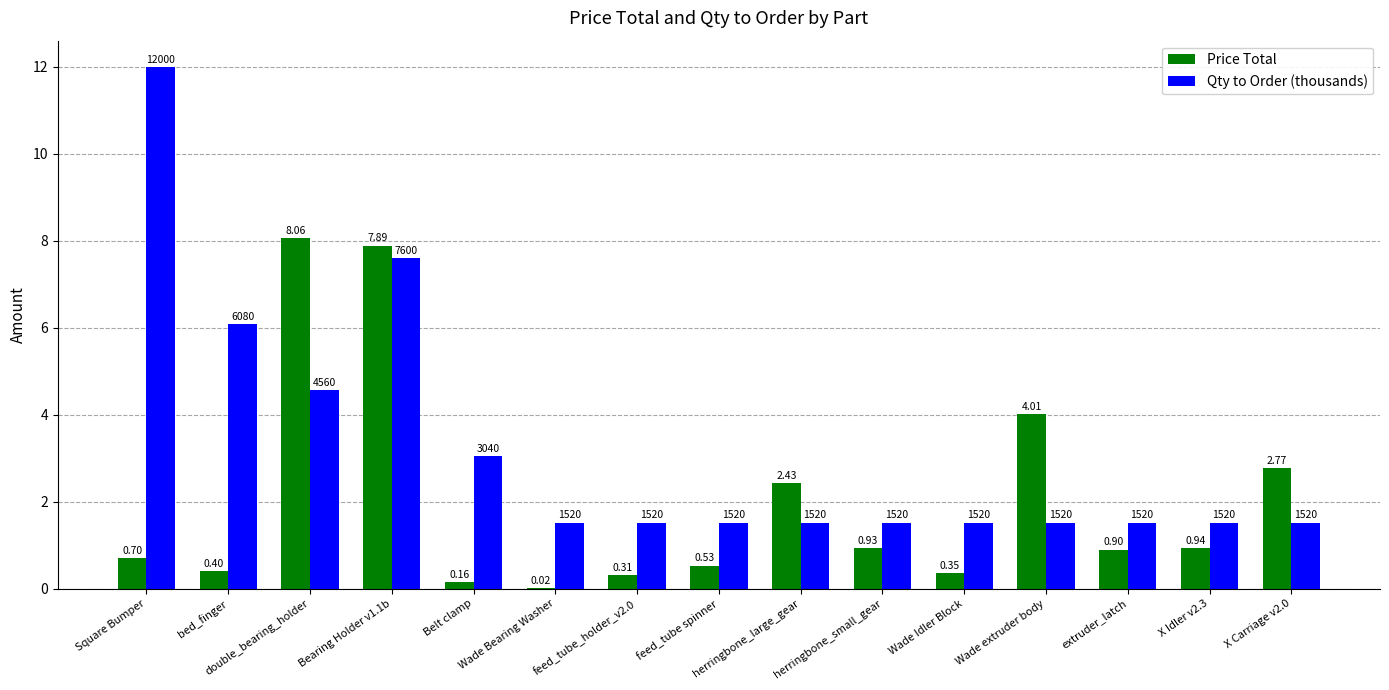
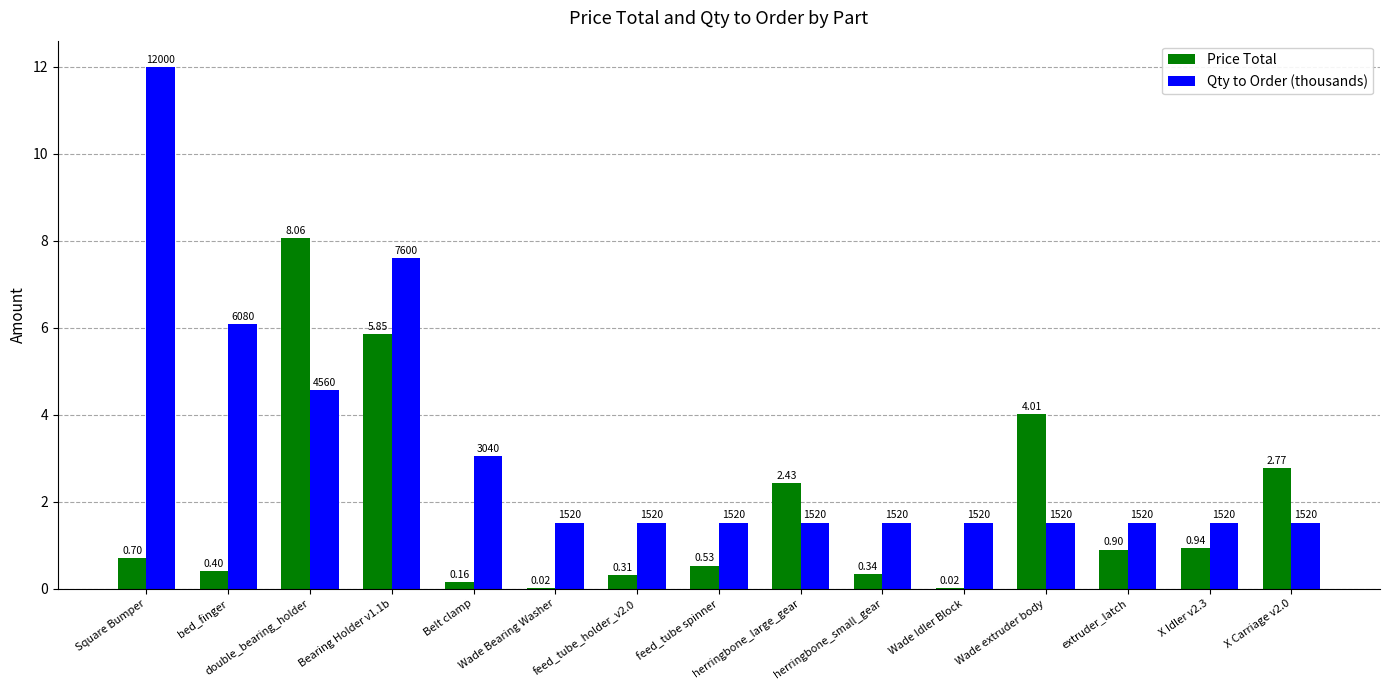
Price Total, Bearing Holder v1.1b: 7.89 -> 5.85
Price Total, herringbone_small_gear: 0.93 -> 0.34
Price Total, Wade Idler Block: 0.35 -> 0.02
